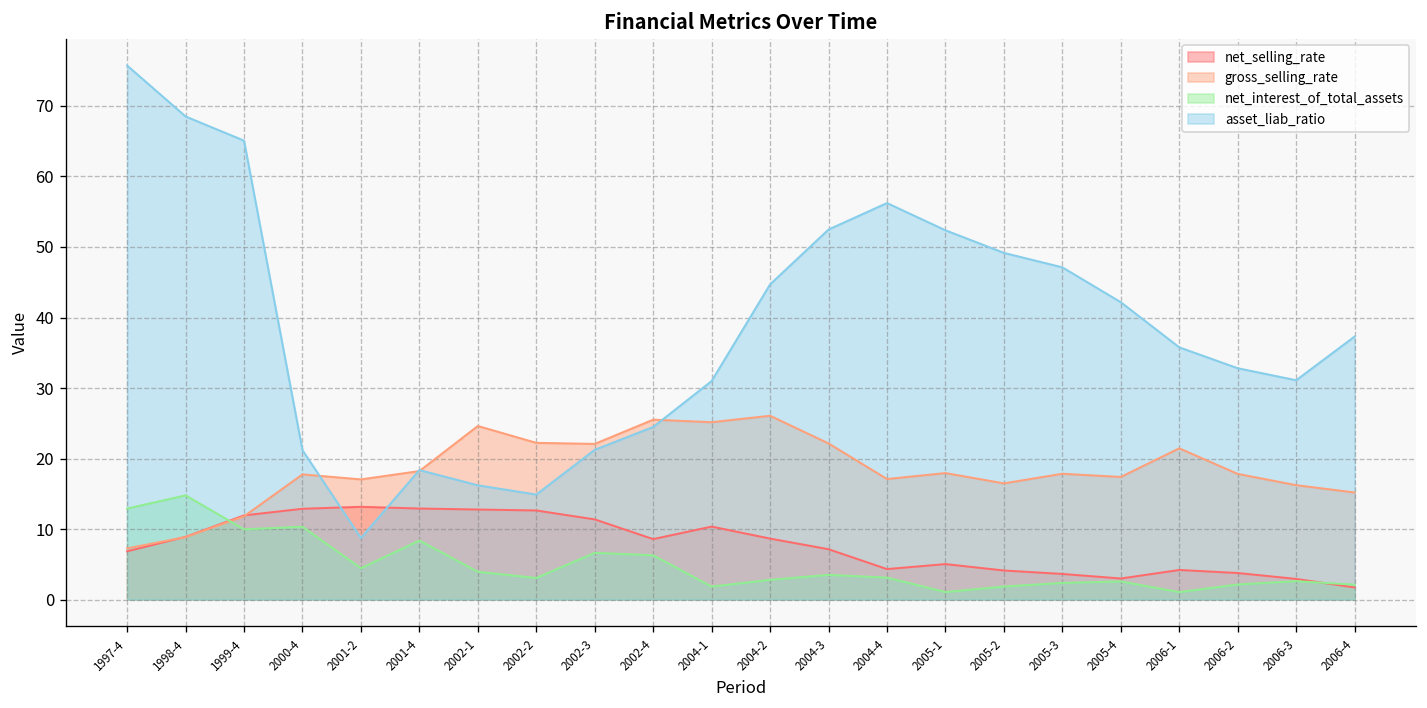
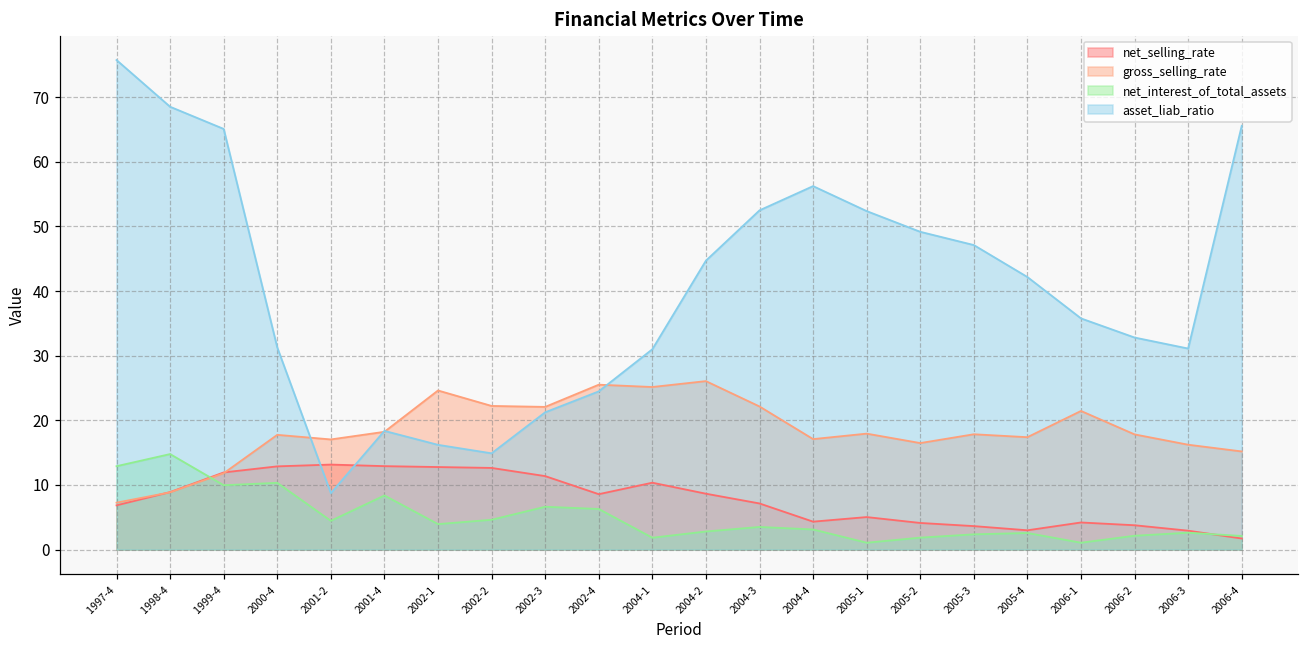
asset_liab_ratio, 2000-4: 21 -> 31
net_interest_of_total_assets, 2002-2: 3 -> 5
asset_liab_ratio, 2006-4: 37 -> 66
